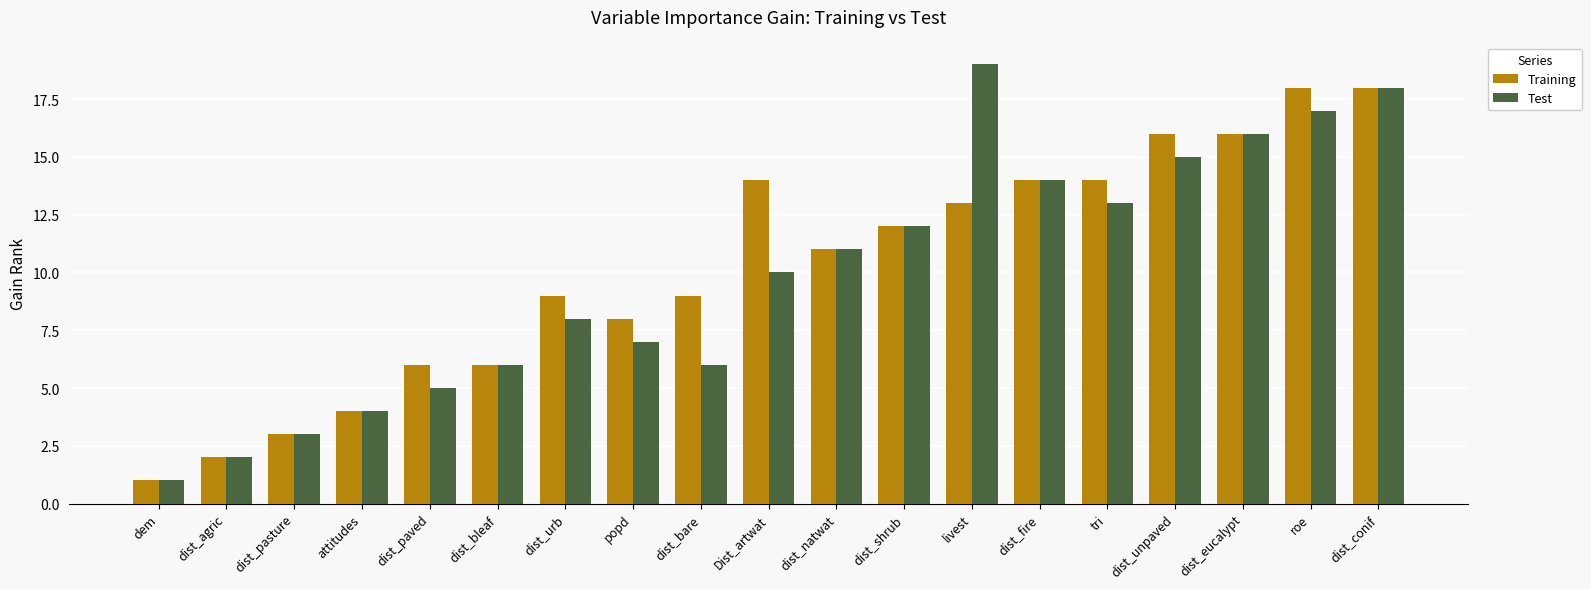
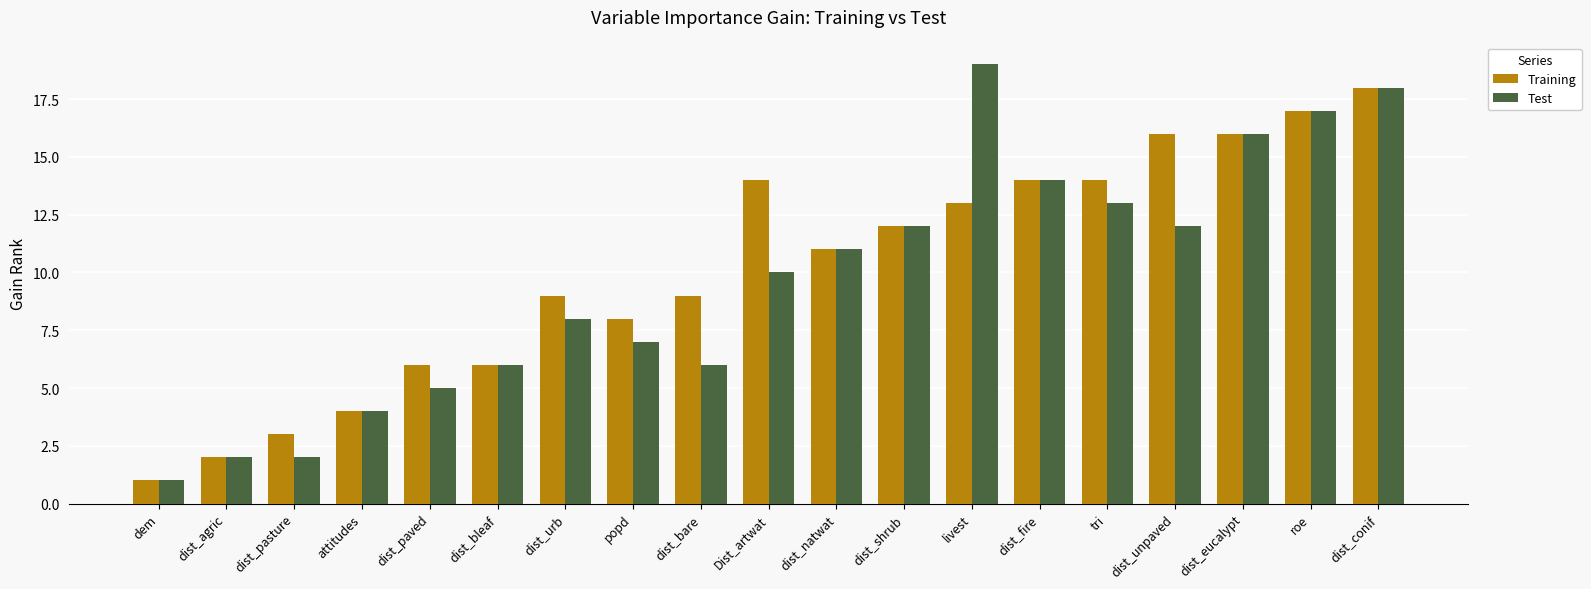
Test, dist_pasture: 3 -> 2
Test, dist_unpaved: 15 -> 12
Training, roe: 18 -> 17
